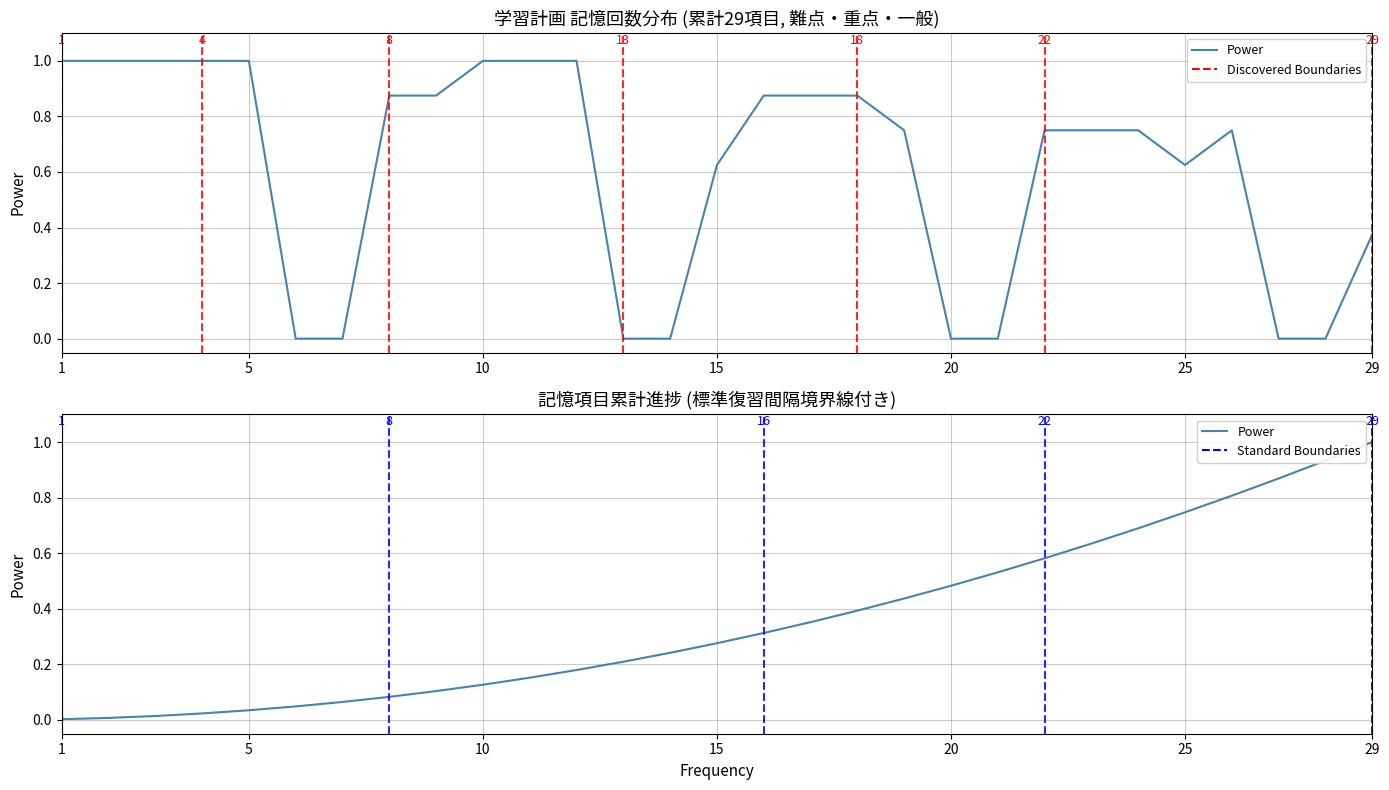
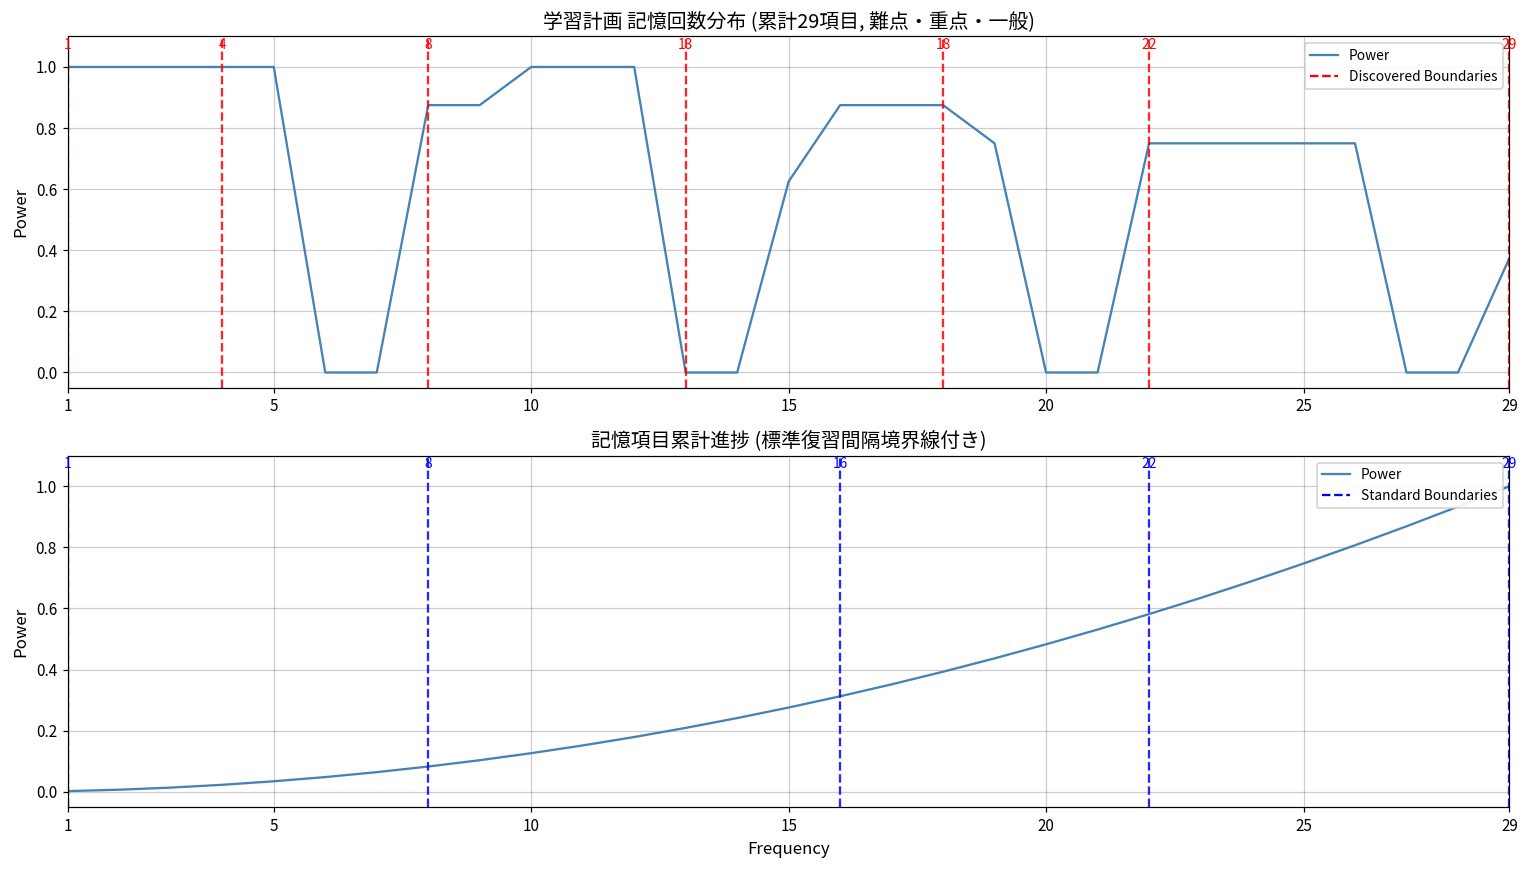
学習計画 記憶回数分布 (累計29項目, 難点・重点・一般), 25: 0.63 -> 0.75
